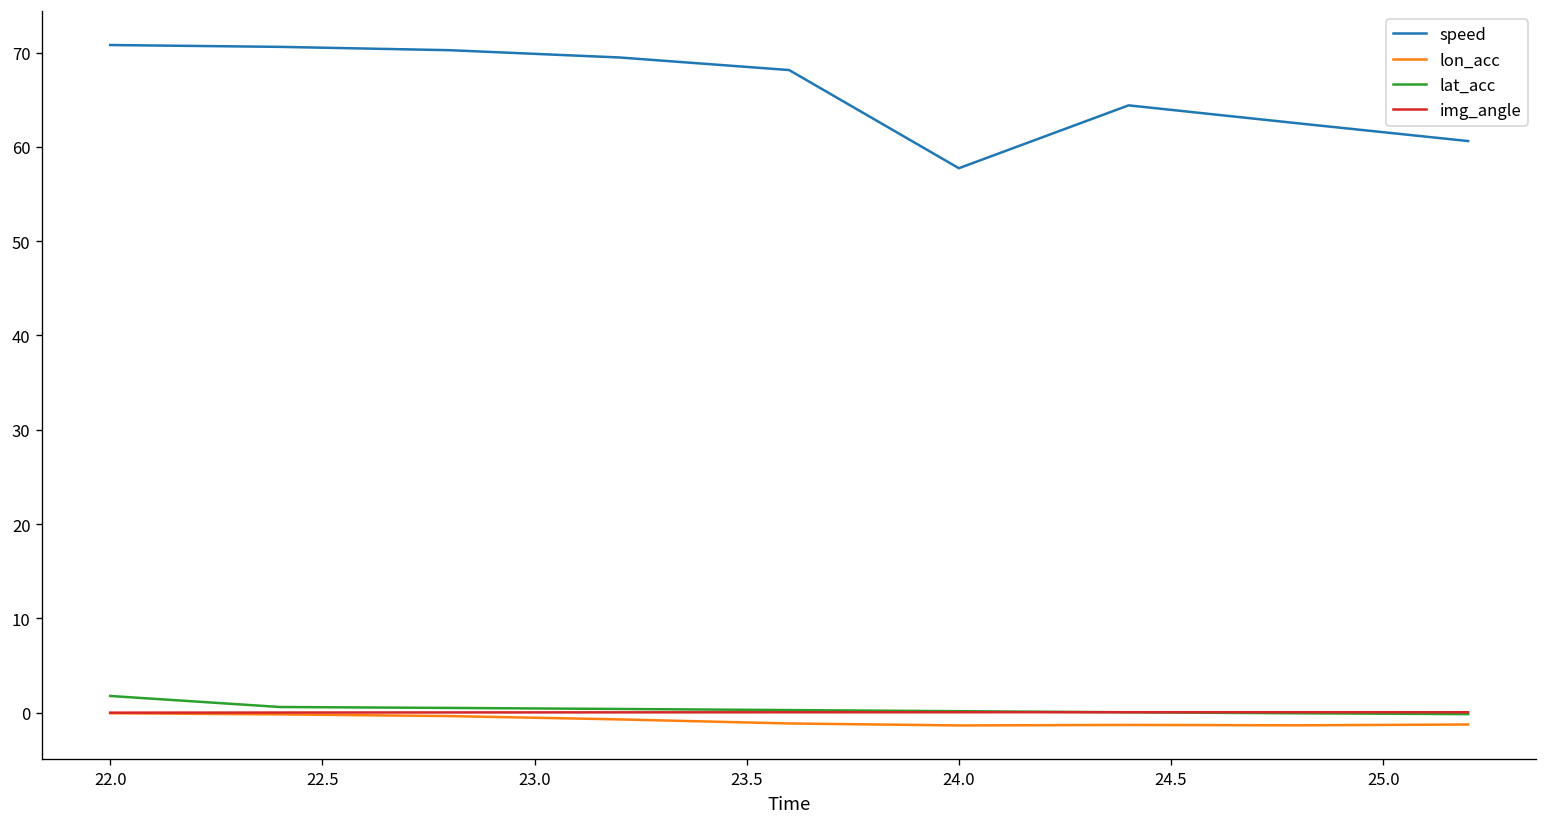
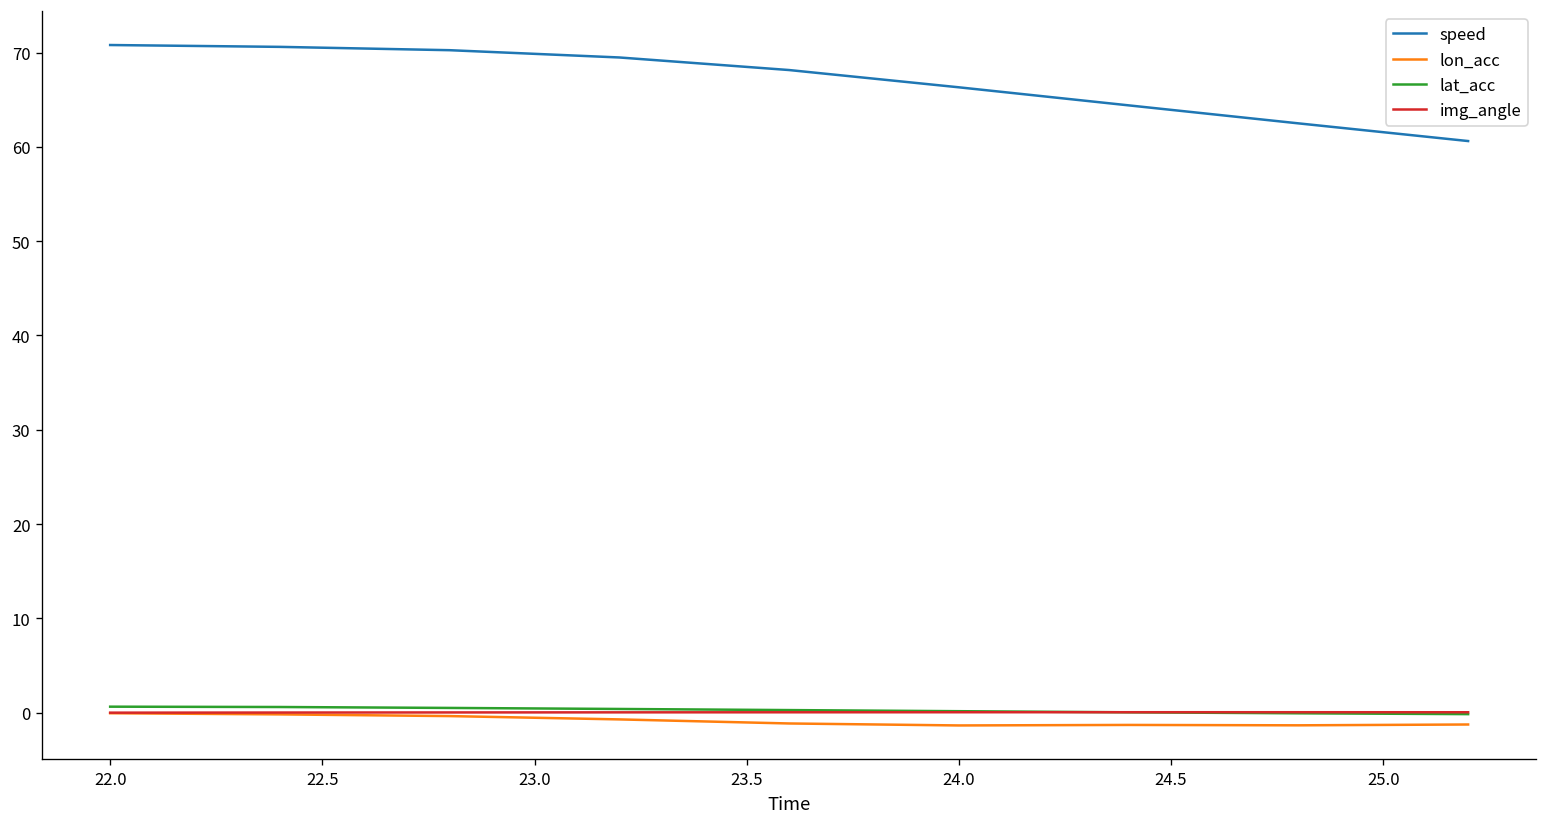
lat_acc, 22.0: 2 -> 1
speed, 24.0: 58 -> 66
